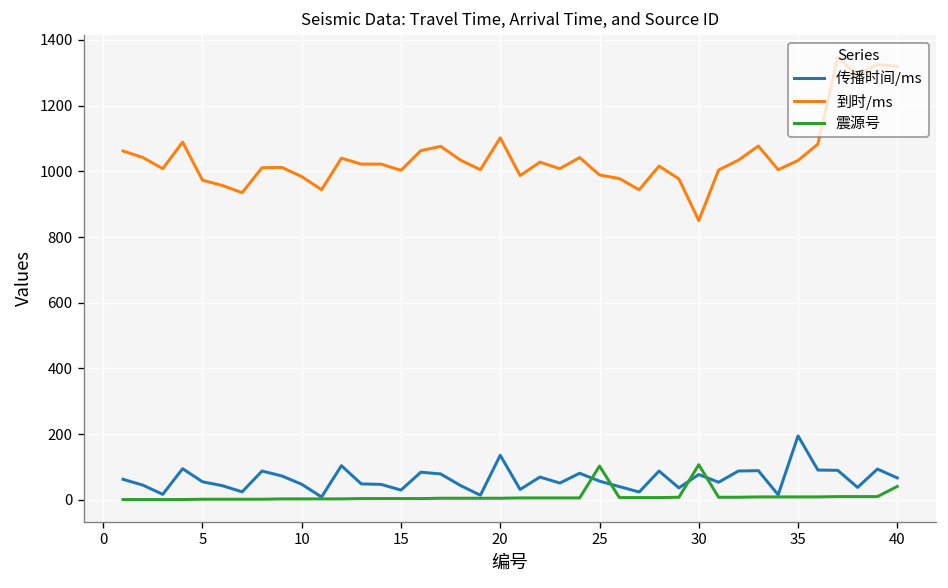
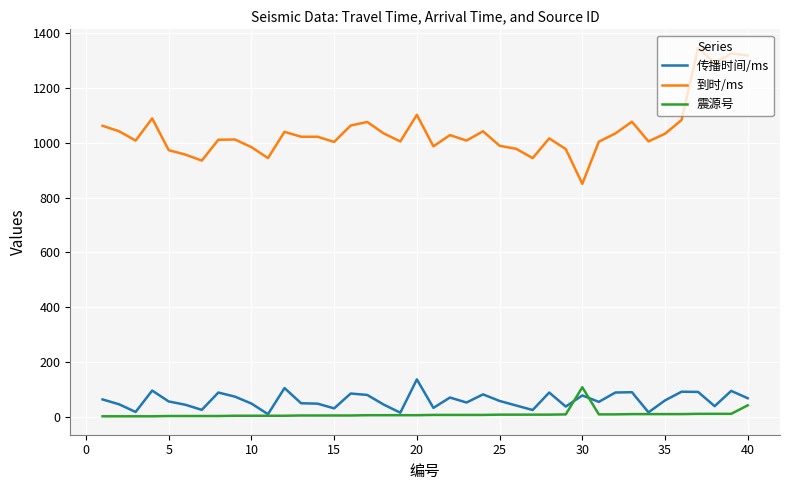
震源号, 25: 100 -> 10
传播时间/ms, 35: 190 -> 60
